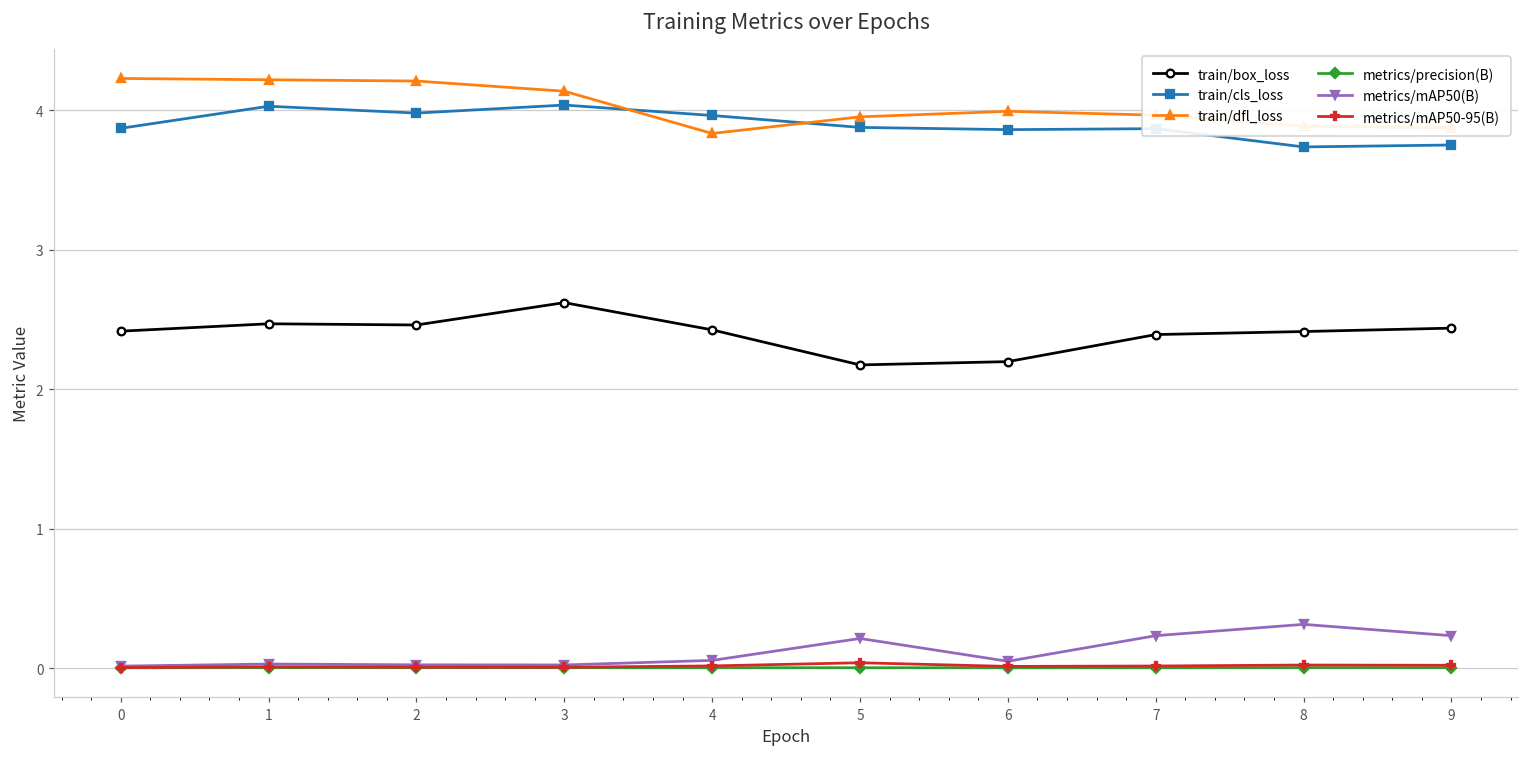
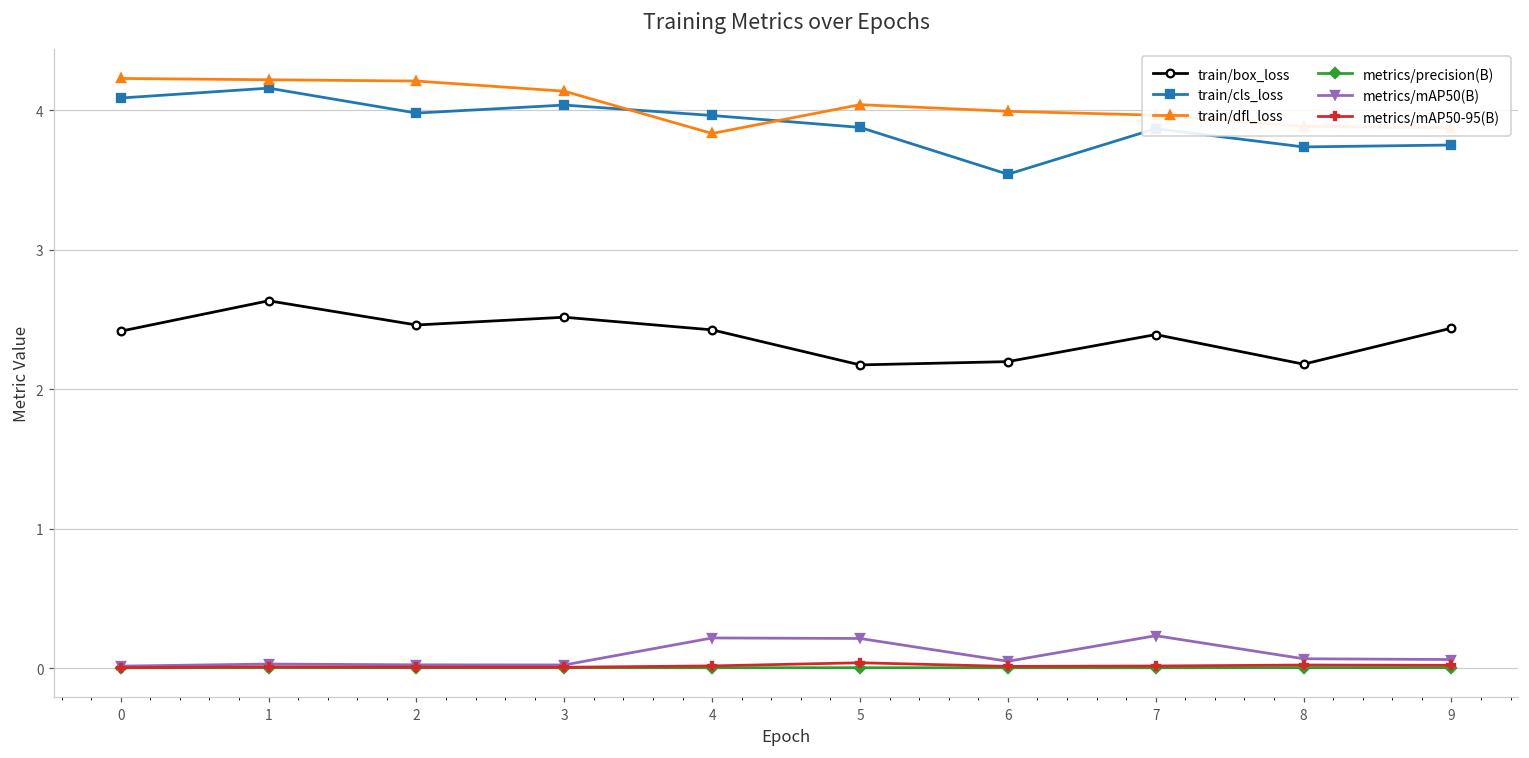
train/cls_loss, 0: 3.87 -> 4.09
train/box_loss, 1: 2.47 -> 2.63
train/cls_loss, 1: 4.03 -> 4.16
train/box_loss, 3: 2.62 -> 2.52
metrics/mAP50(B), 4: 0.06 -> 0.22
train/dfl_loss, 5: 3.95 -> 4.04
train/cls_loss, 6: 3.86 -> 3.54
train/box_loss, 8: 2.41 -> 2.18
metrics/mAP50(B), 8: 0.32 -> 0.07
metrics/mAP50(B), 9: 0.23 -> 0.06
